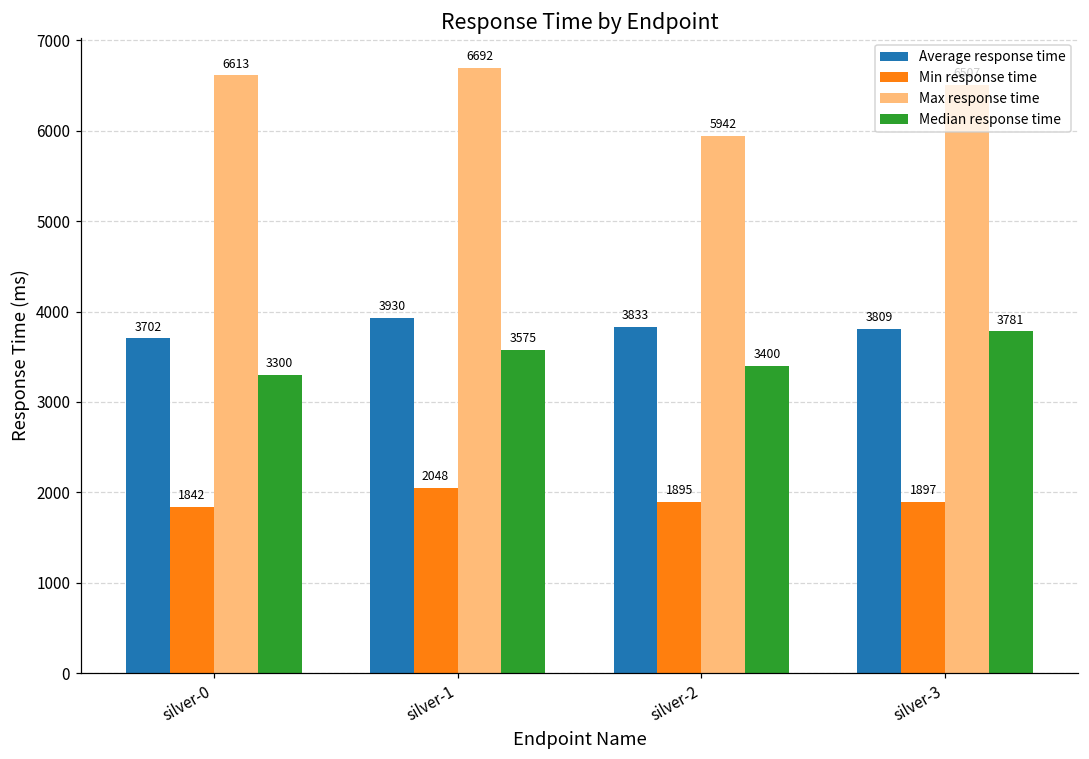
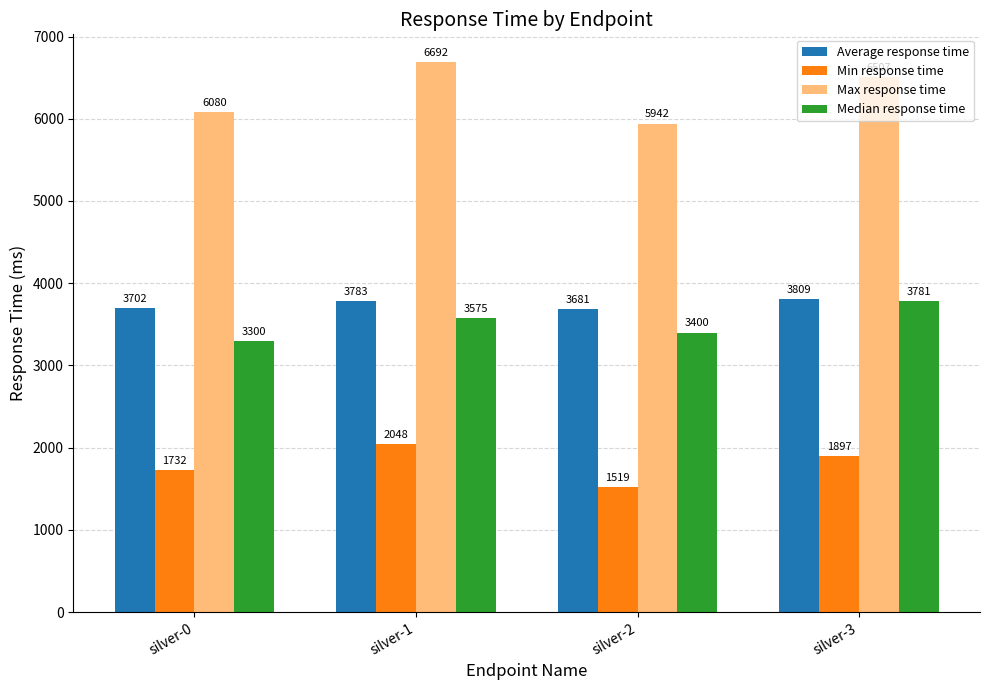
Min response time, silver-0: 1842 -> 1732
Max response time, silver-0: 6613 -> 6080
Average response time, silver-1: 3930 -> 3783
Average response time, silver-2: 3833 -> 3681
Min response time, silver-2: 1895 -> 1519
